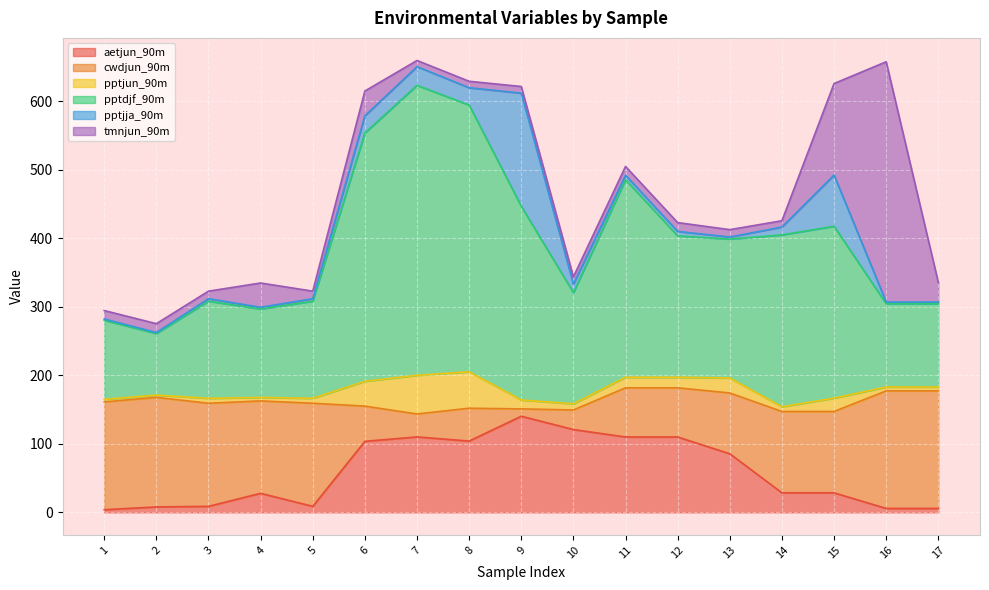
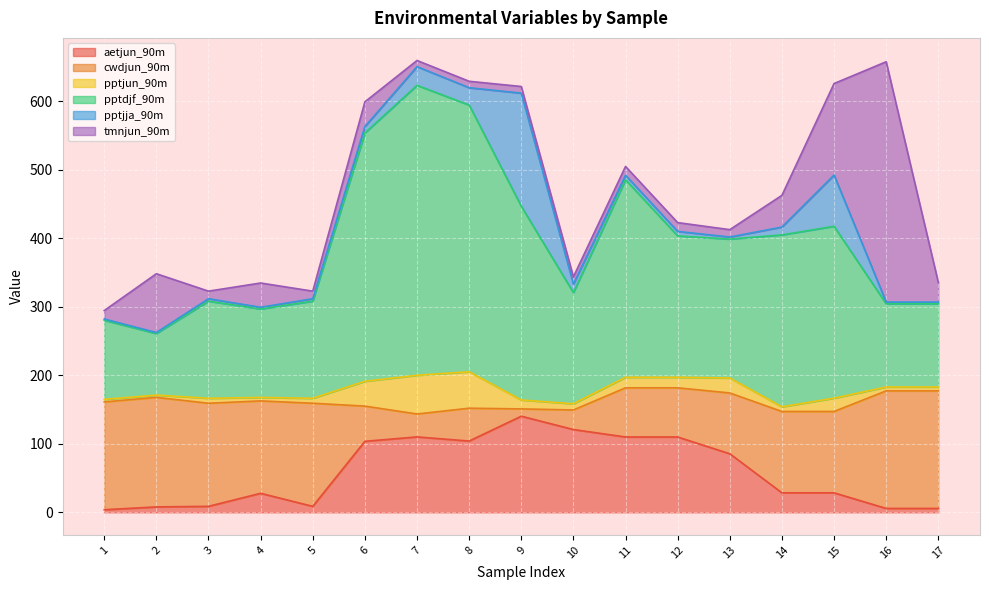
tmnjun_90m, 2: 10 -> 90
pptjja_90m, 6: 30 -> 10
tmnjun_90m, 14: 10 -> 50
